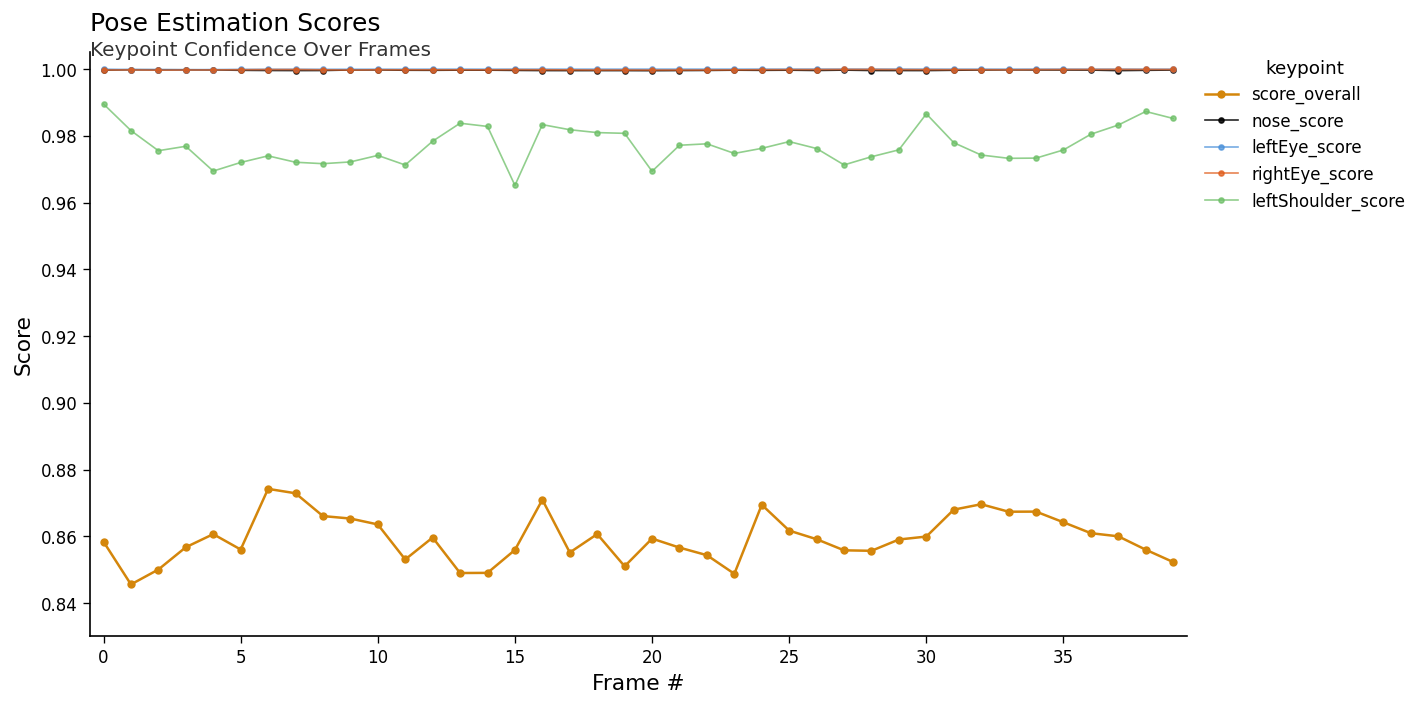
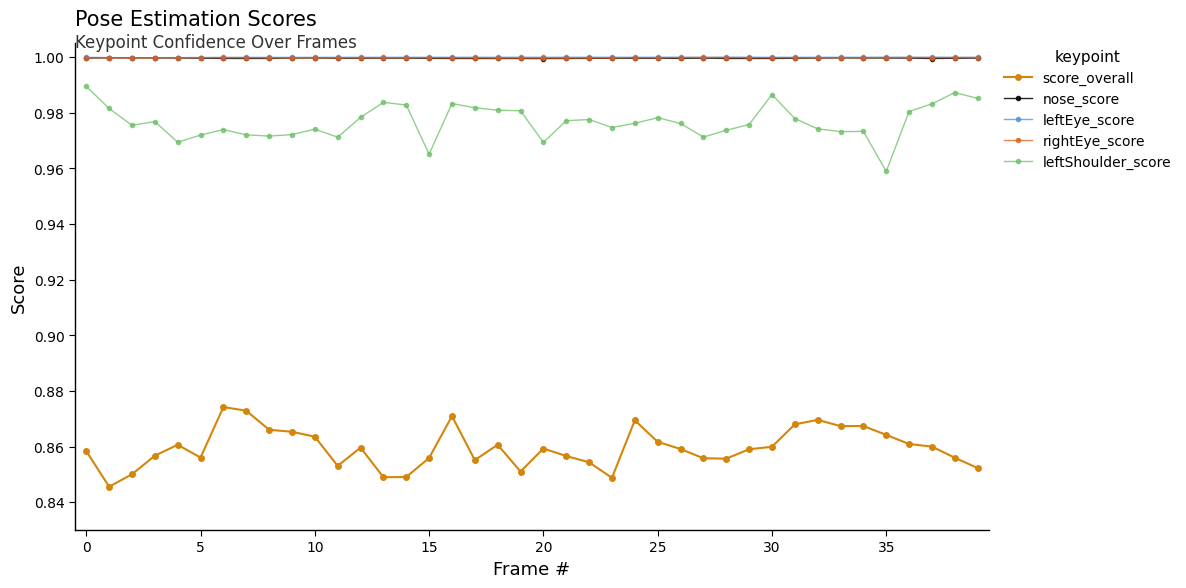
leftShoulder_score, 35: 0.976 -> 0.959
